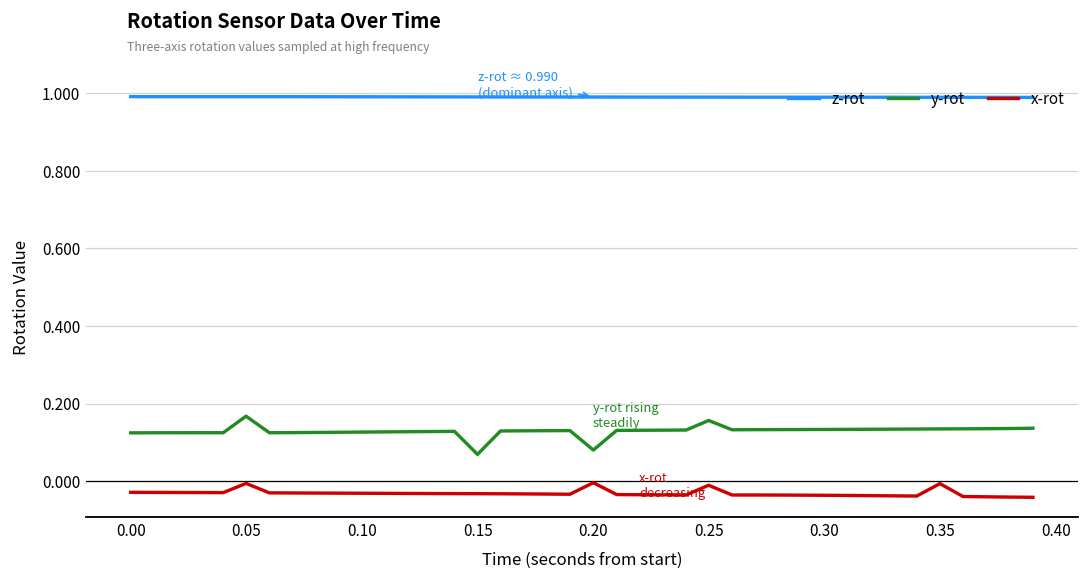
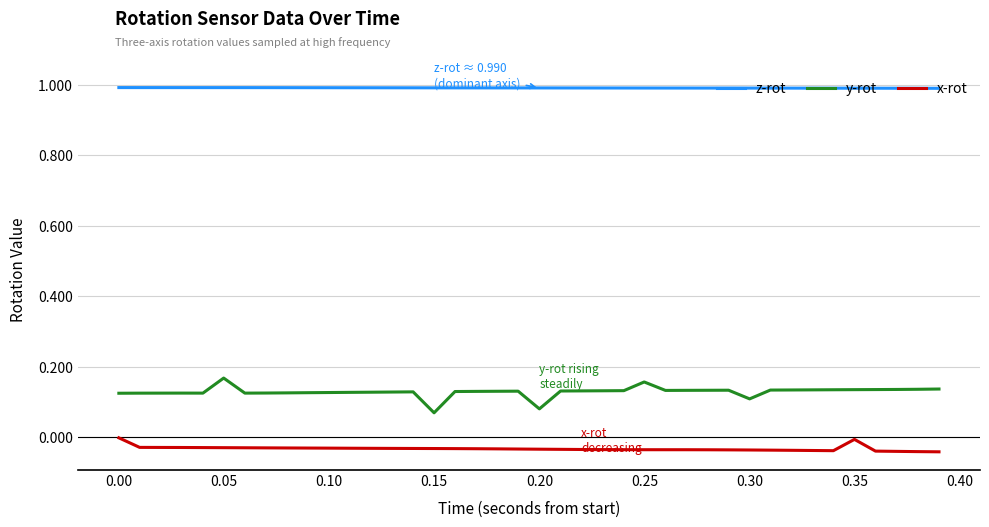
x-rot, 0.00: -0.03 -> 0.00
x-rot, 0.05: -0.01 -> -0.03
x-rot, 0.20: 0.00 -> -0.03
x-rot, 0.25: -0.01 -> -0.04
y-rot, 0.30: 0.13 -> 0.11
